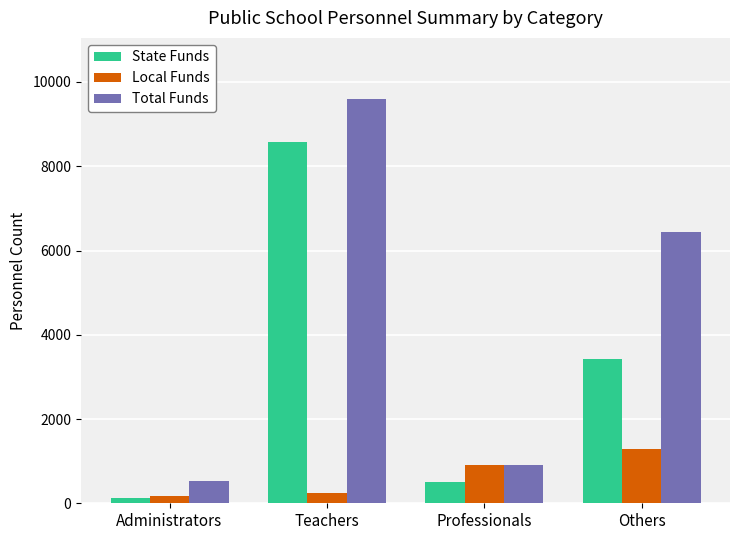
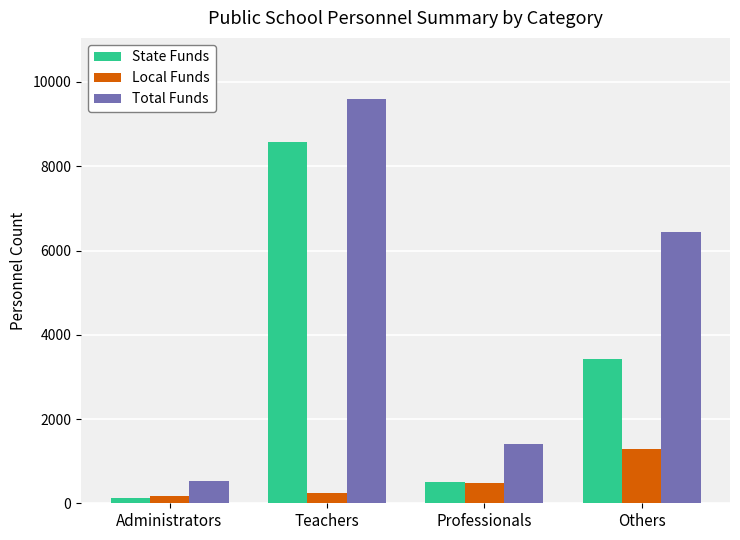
Local Funds, Professionals: 900 -> 500
Total Funds, Professionals: 900 -> 1400
